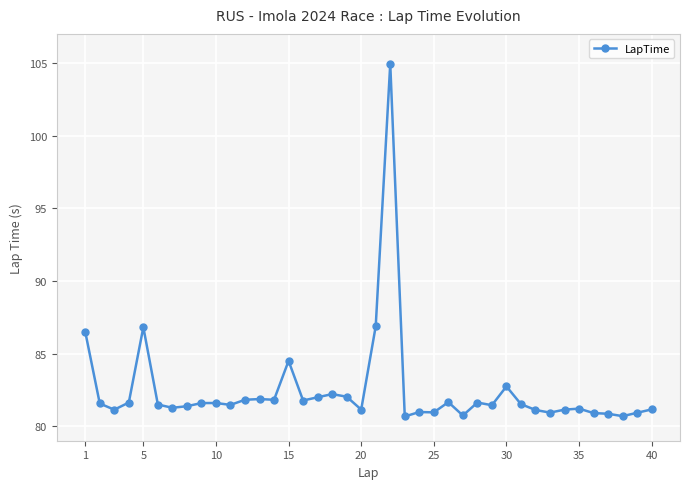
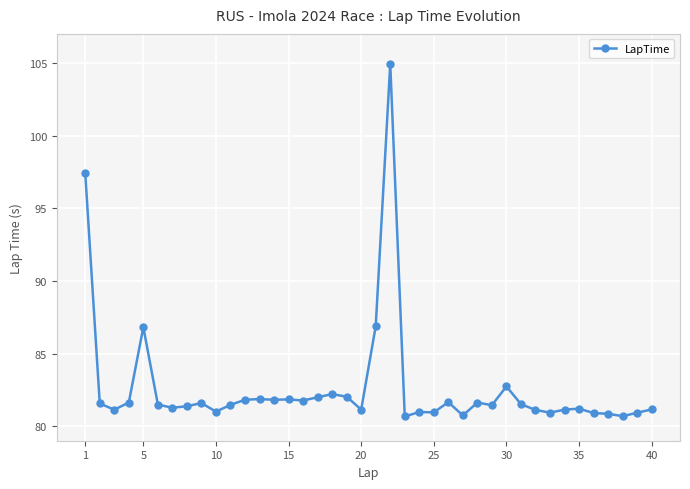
1: 86.5 -> 97.4
10: 81.6 -> 81.0
15: 84.5 -> 81.8
